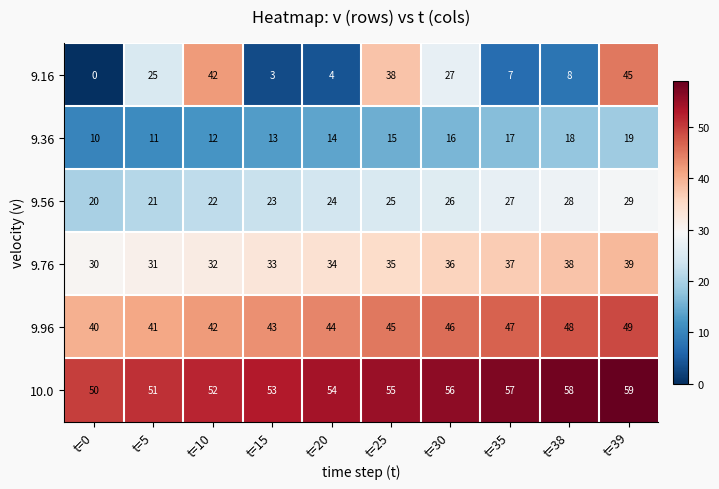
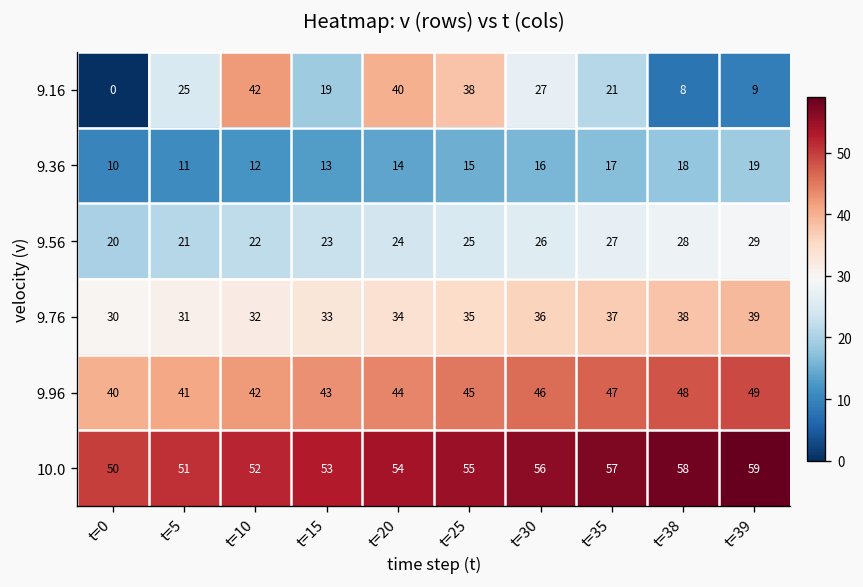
9.16, t=15: 3 -> 19
9.16, t=20: 4 -> 40
9.16, t=35: 7 -> 21
9.16, t=39: 45 -> 9
